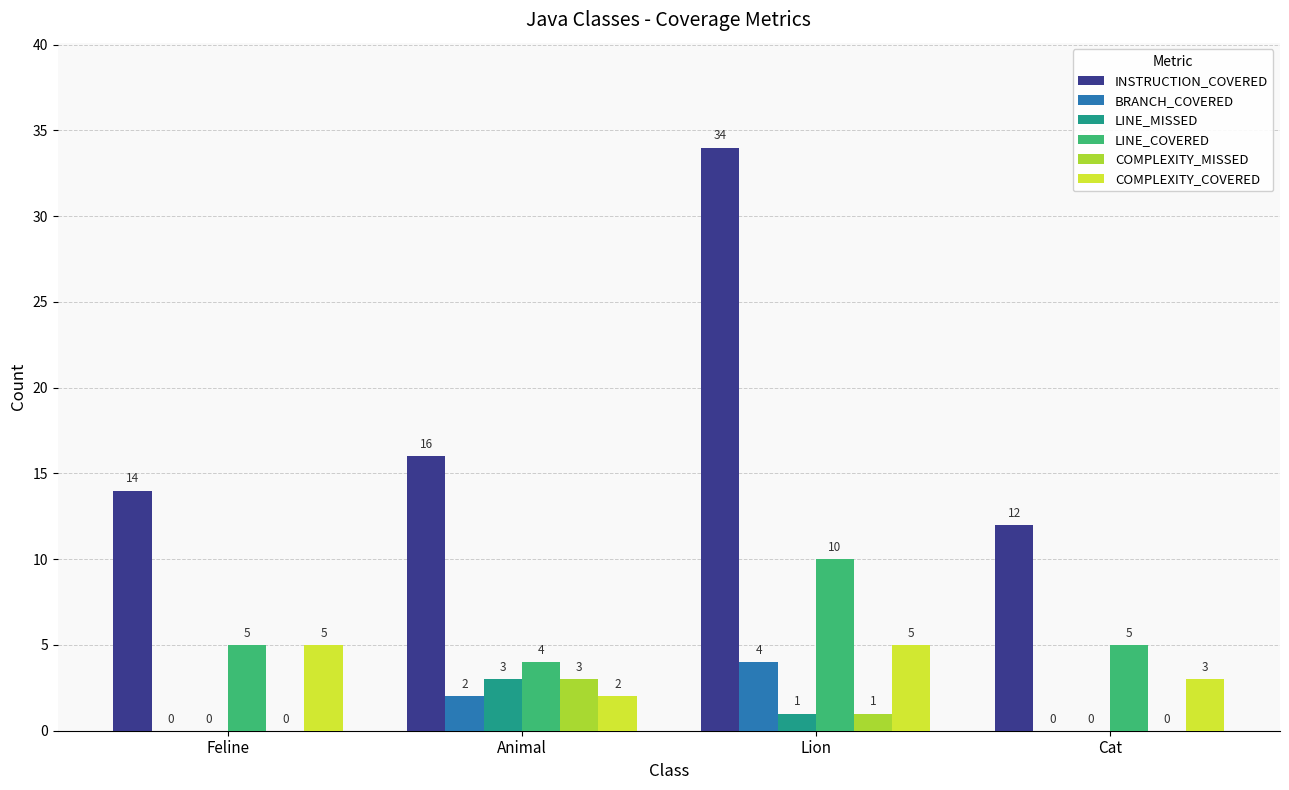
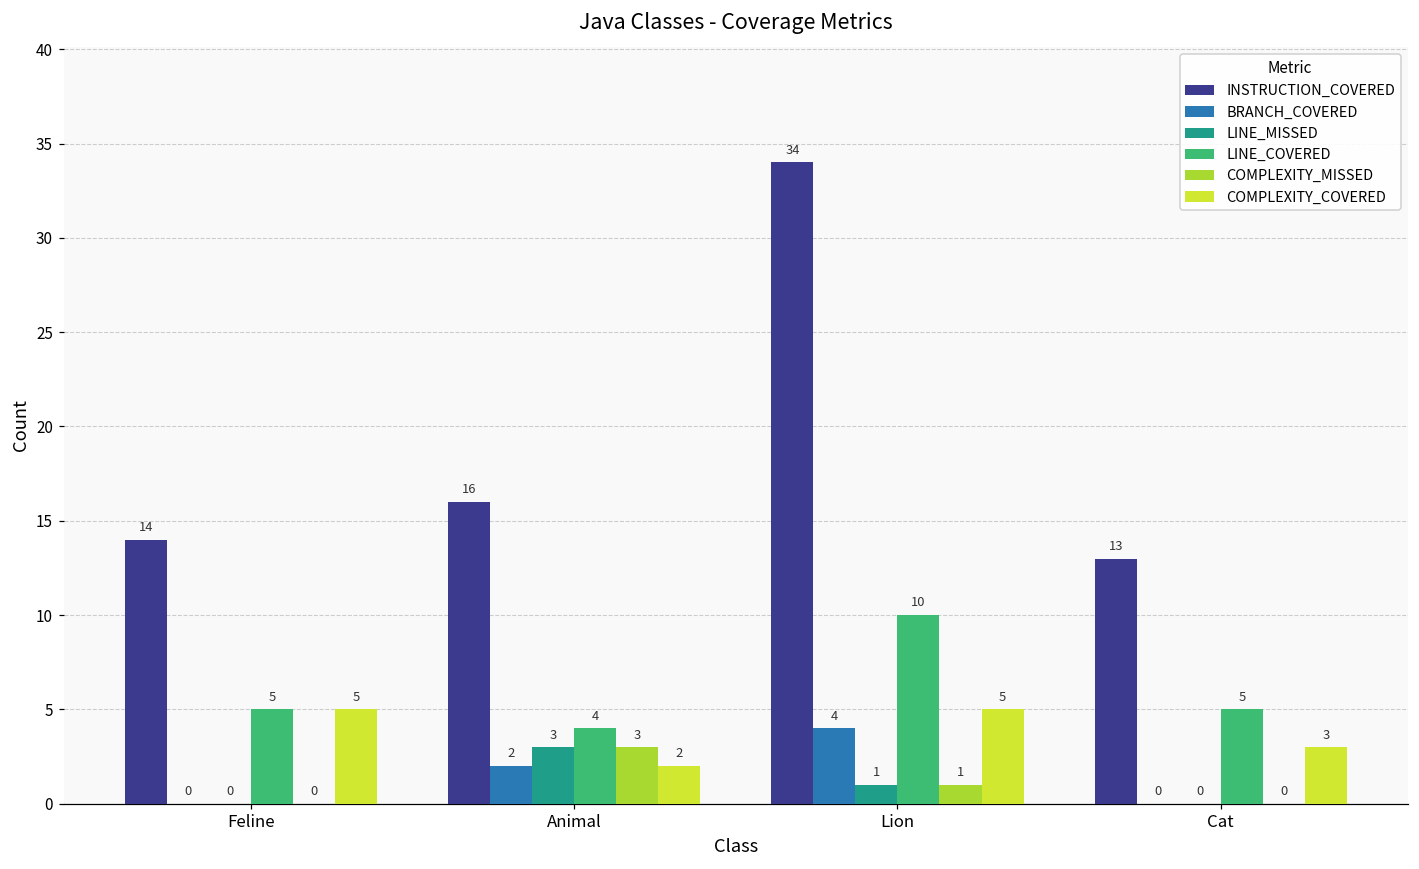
INSTRUCTION_COVERED, Cat: 12 -> 13
